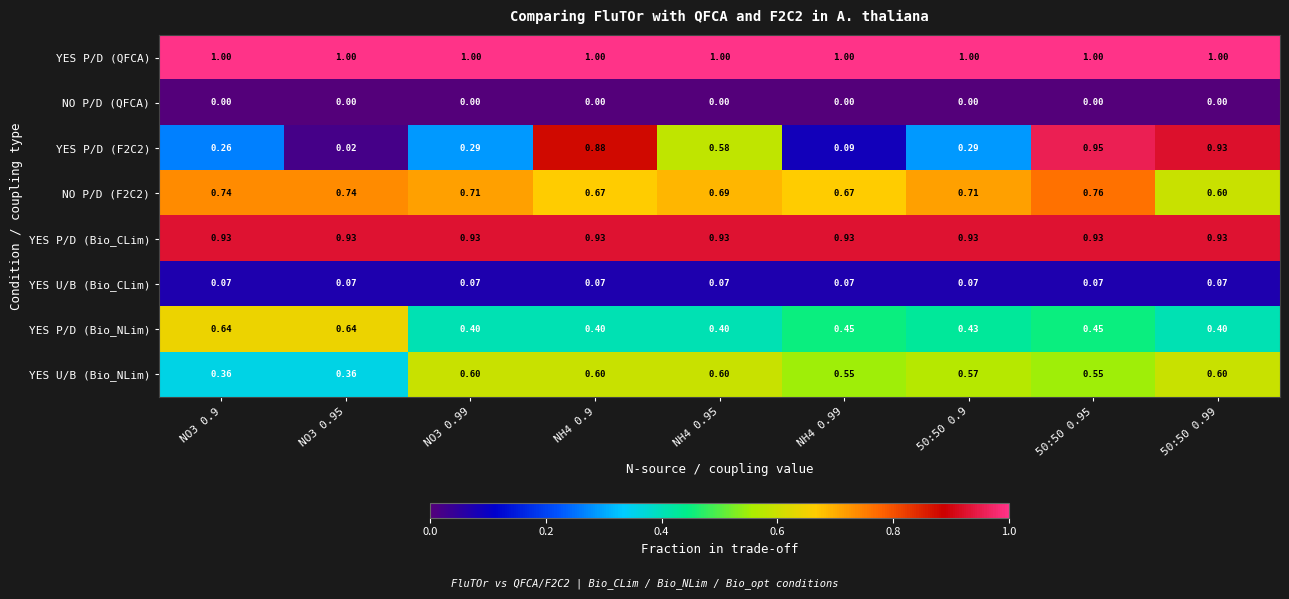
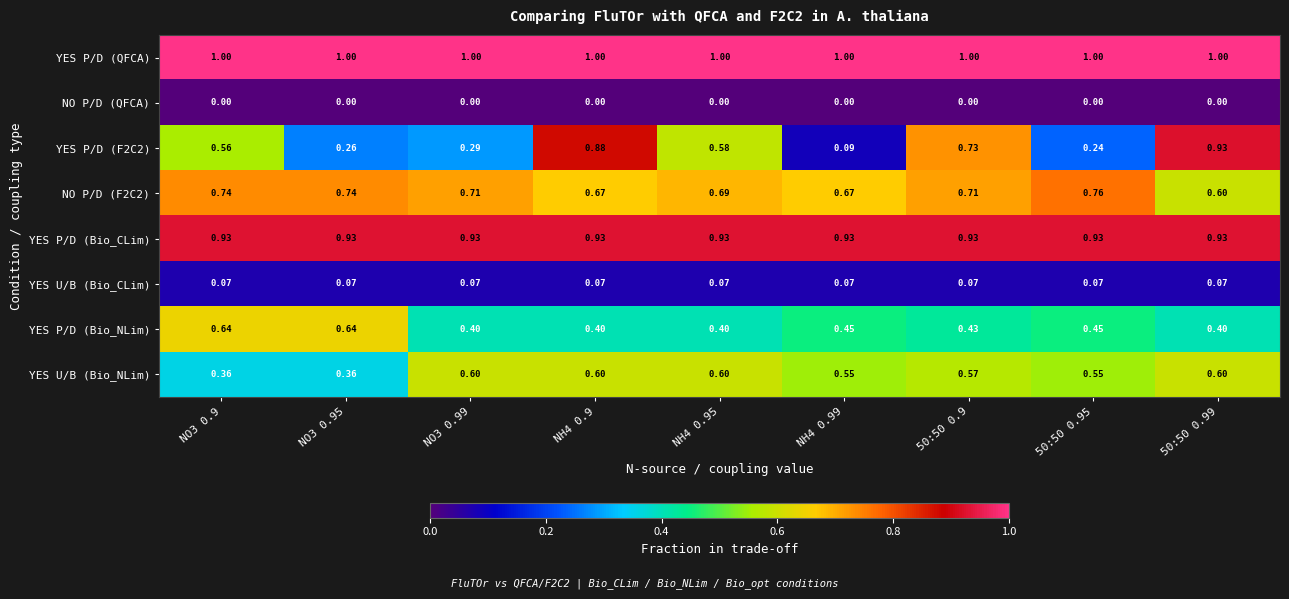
YES P/D (F2C2), NO3 0.9: 0.26 -> 0.56
YES P/D (F2C2), NO3 0.95: 0.02 -> 0.26
YES P/D (F2C2), 50:50 0.9: 0.29 -> 0.73
YES P/D (F2C2), 50:50 0.95: 0.95 -> 0.24
